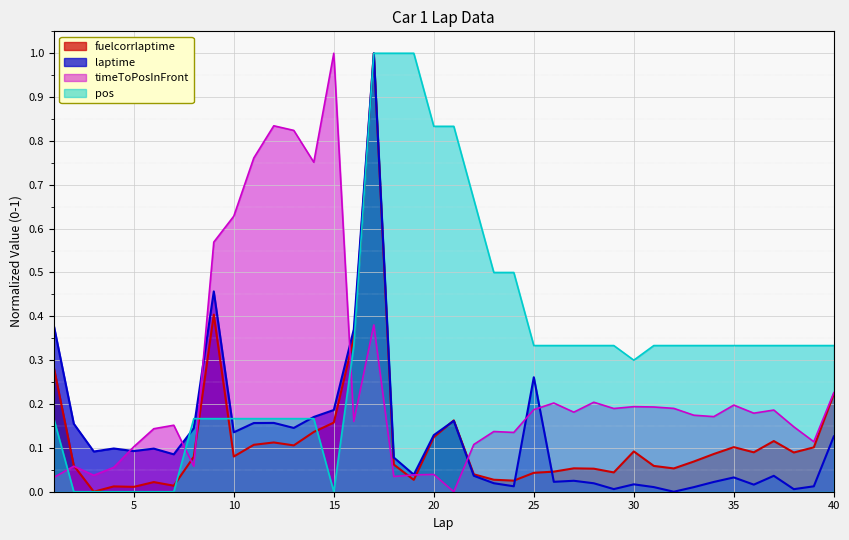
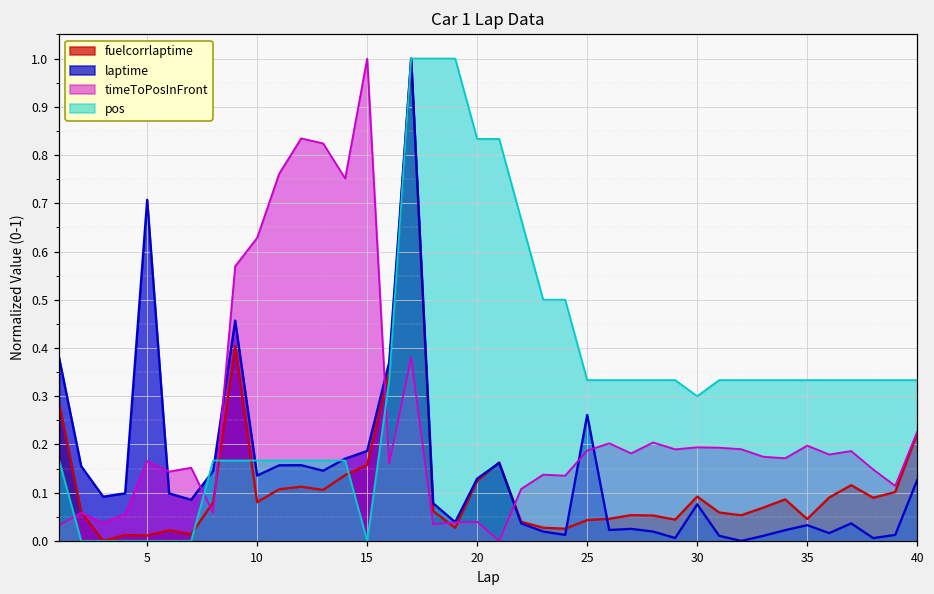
laptime, 5: 0.09 -> 0.71
timeToPosInFront, 5: 0.10 -> 0.17
laptime, 30: 0.02 -> 0.08
fuelcorrlaptime, 35: 0.10 -> 0.05
